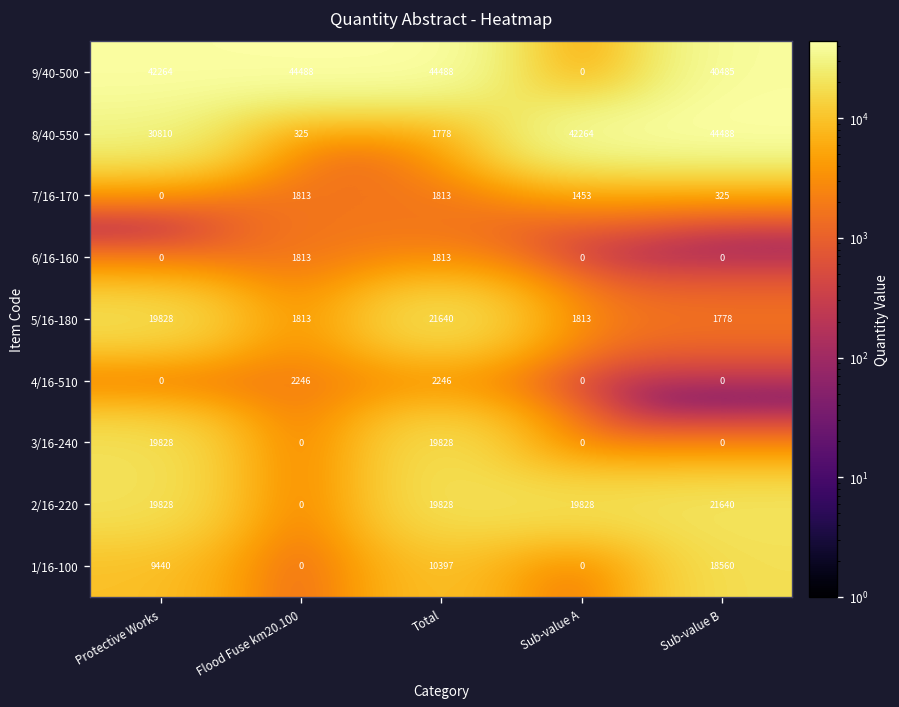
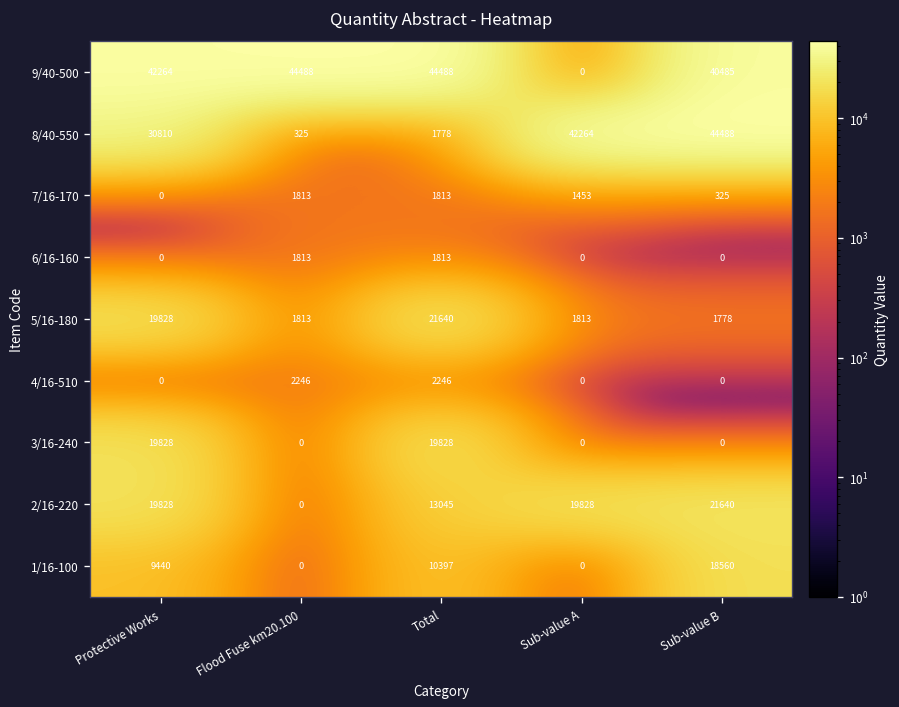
2/16-220, Total: 19828 -> 13045
